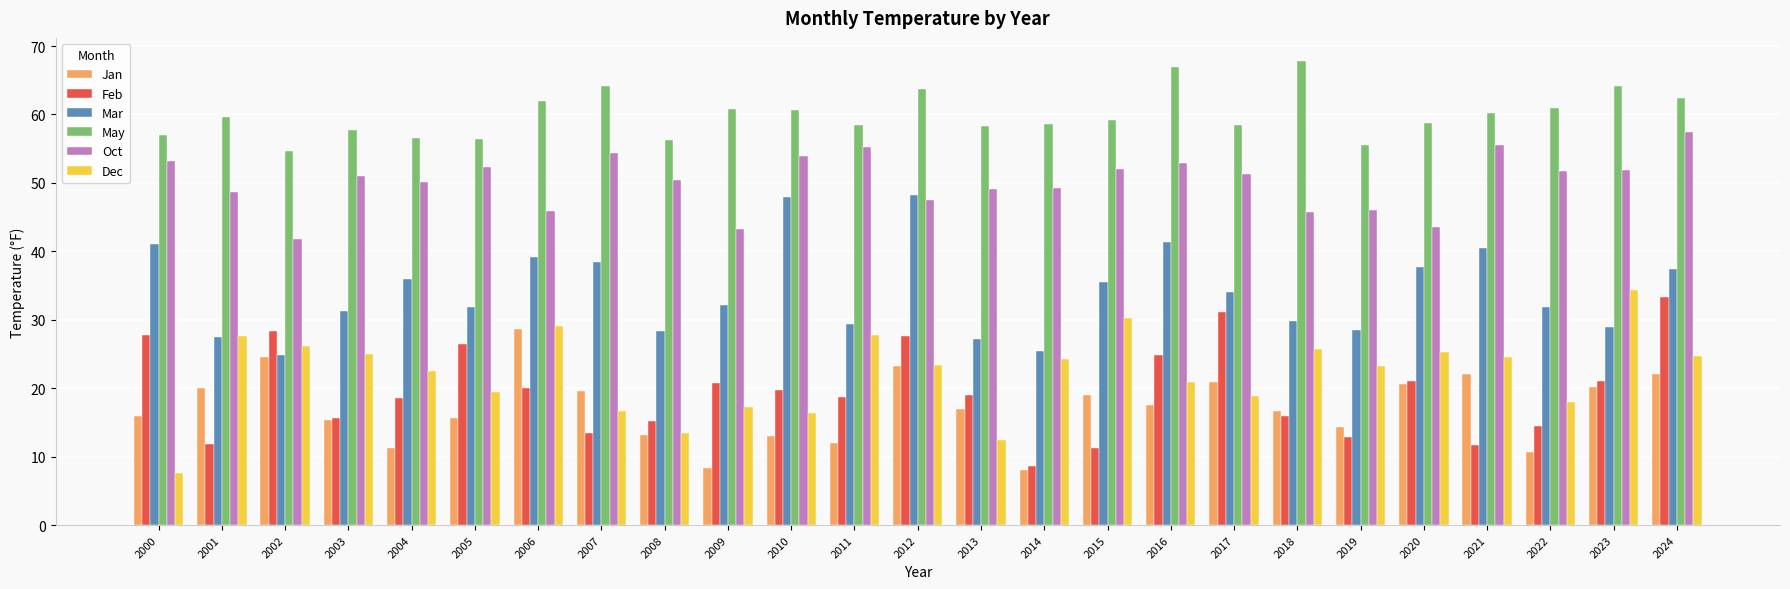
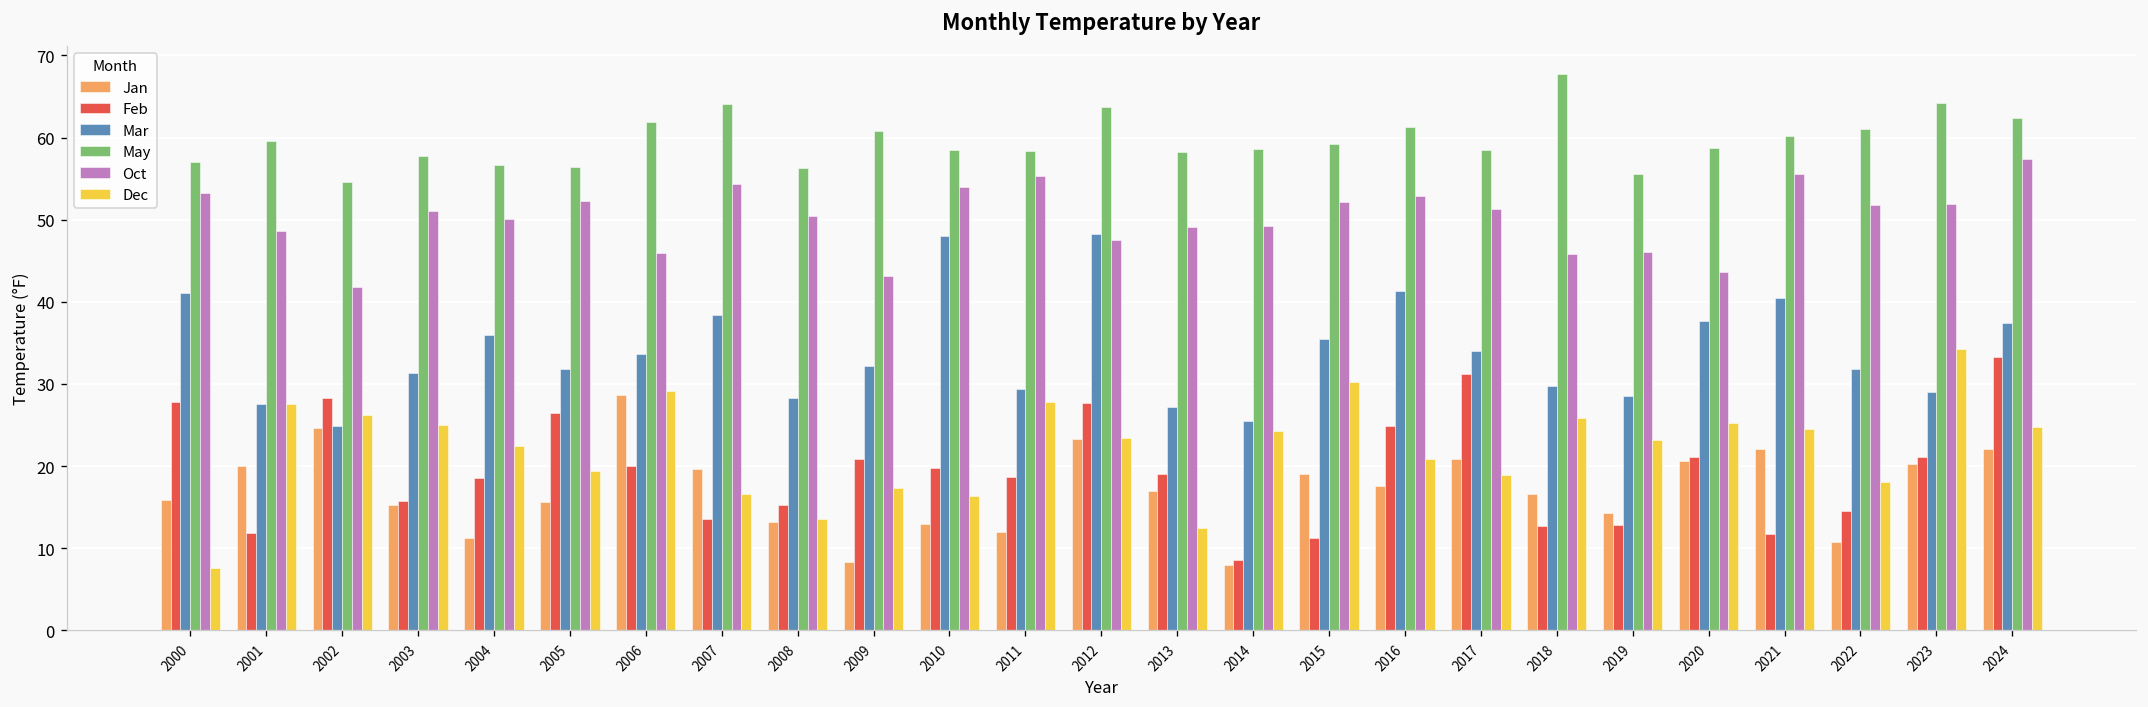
Mar, 2006: 39 -> 34
May, 2010: 61 -> 59
May, 2016: 67 -> 61
Feb, 2018: 16 -> 13
